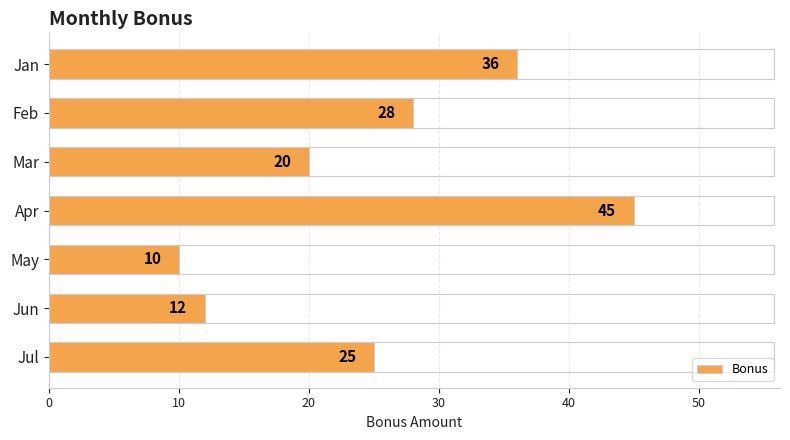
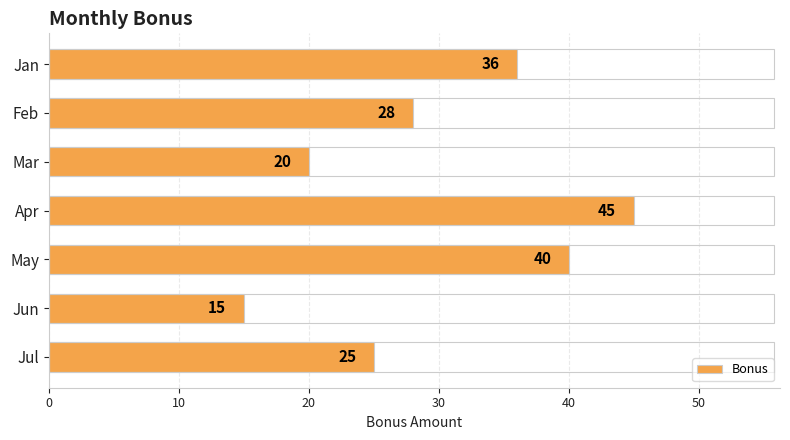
May: 10 -> 40
Jun: 12 -> 15
